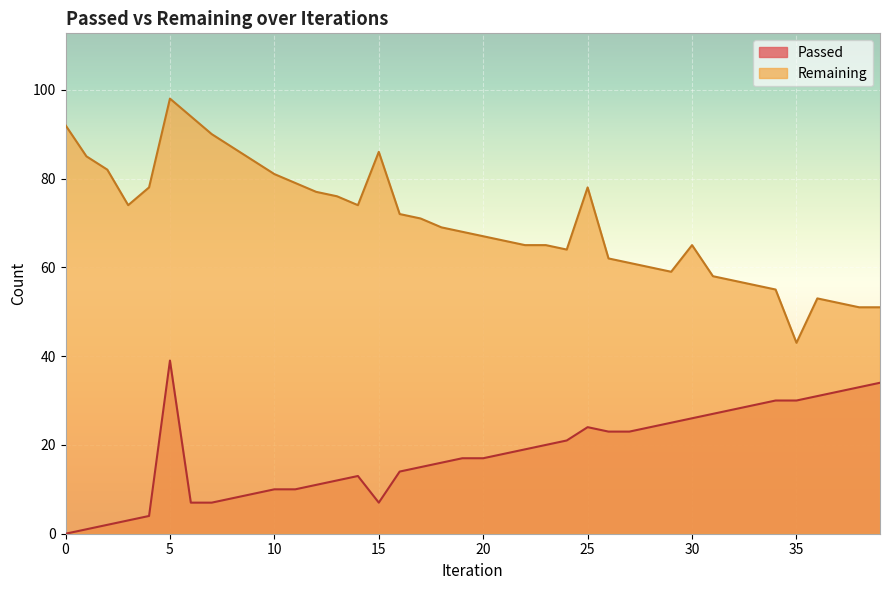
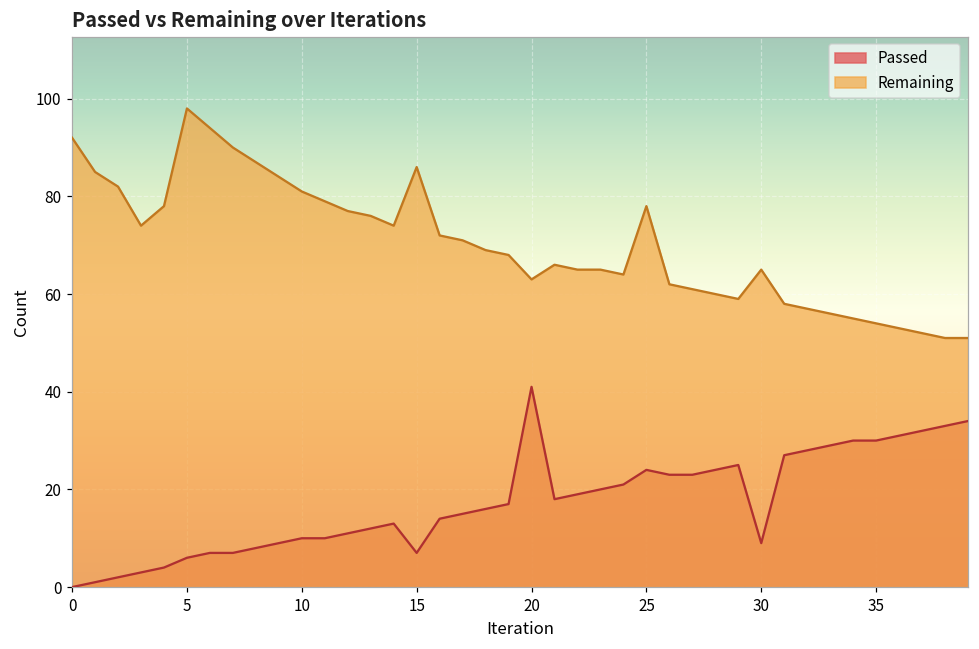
Passed, 5: 39 -> 6
Passed, 20: 17 -> 41
Remaining, 20: 67 -> 63
Passed, 30: 26 -> 9
Remaining, 35: 43 -> 54
